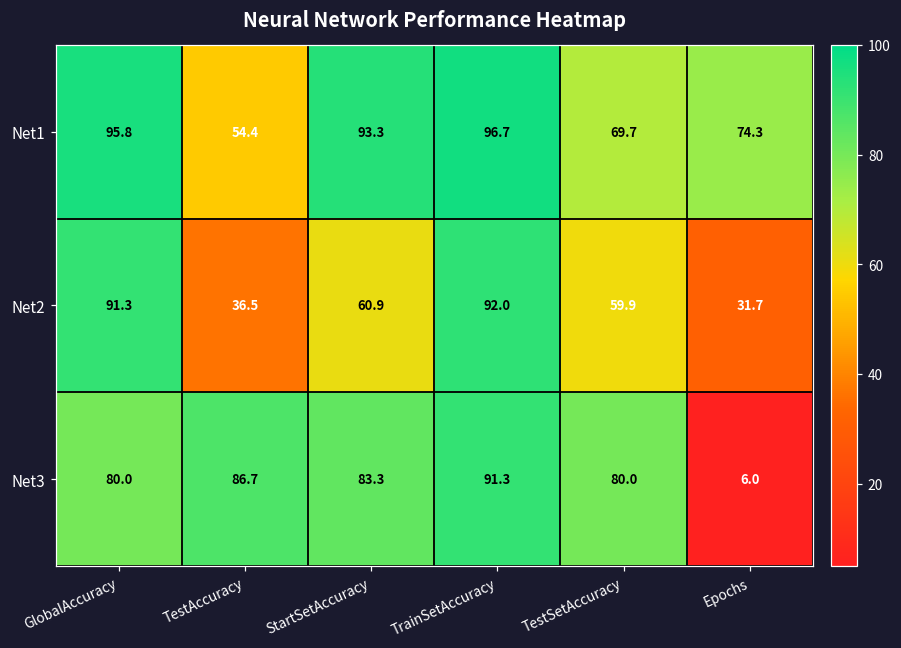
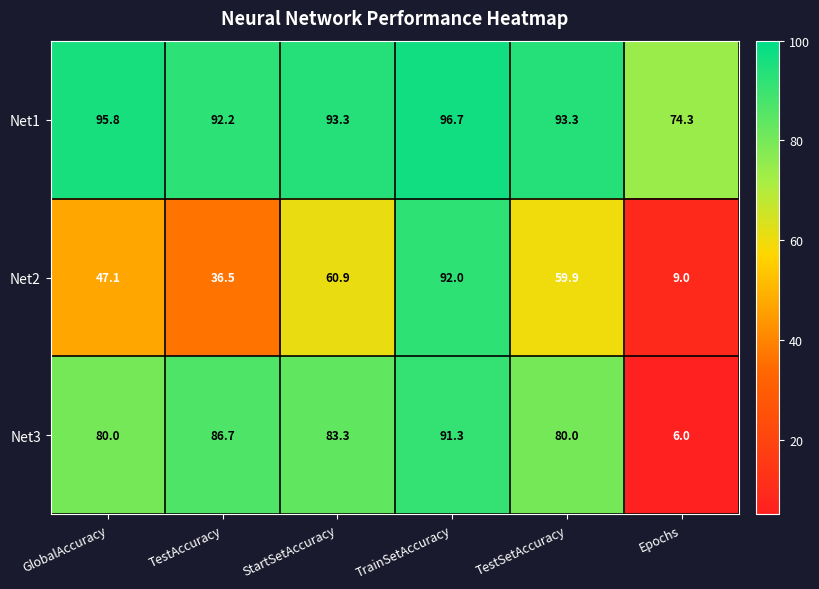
Net1, TestAccuracy: 54.4 -> 92.2
Net1, TestSetAccuracy: 69.7 -> 93.3
Net2, GlobalAccuracy: 91.3 -> 47.1
Net2, Epochs: 31.7 -> 9.0
